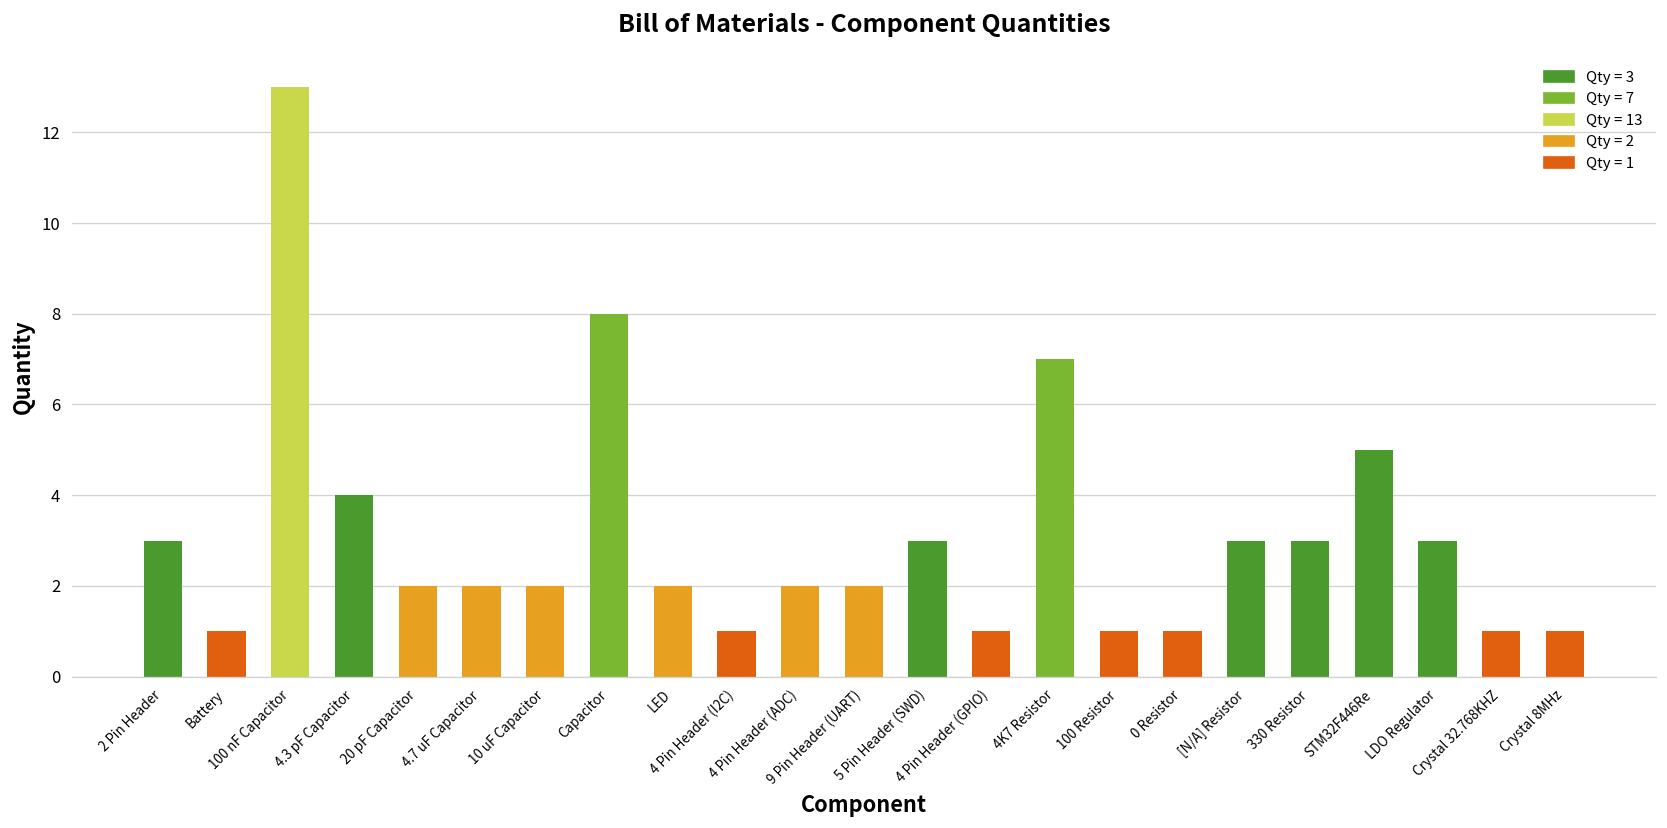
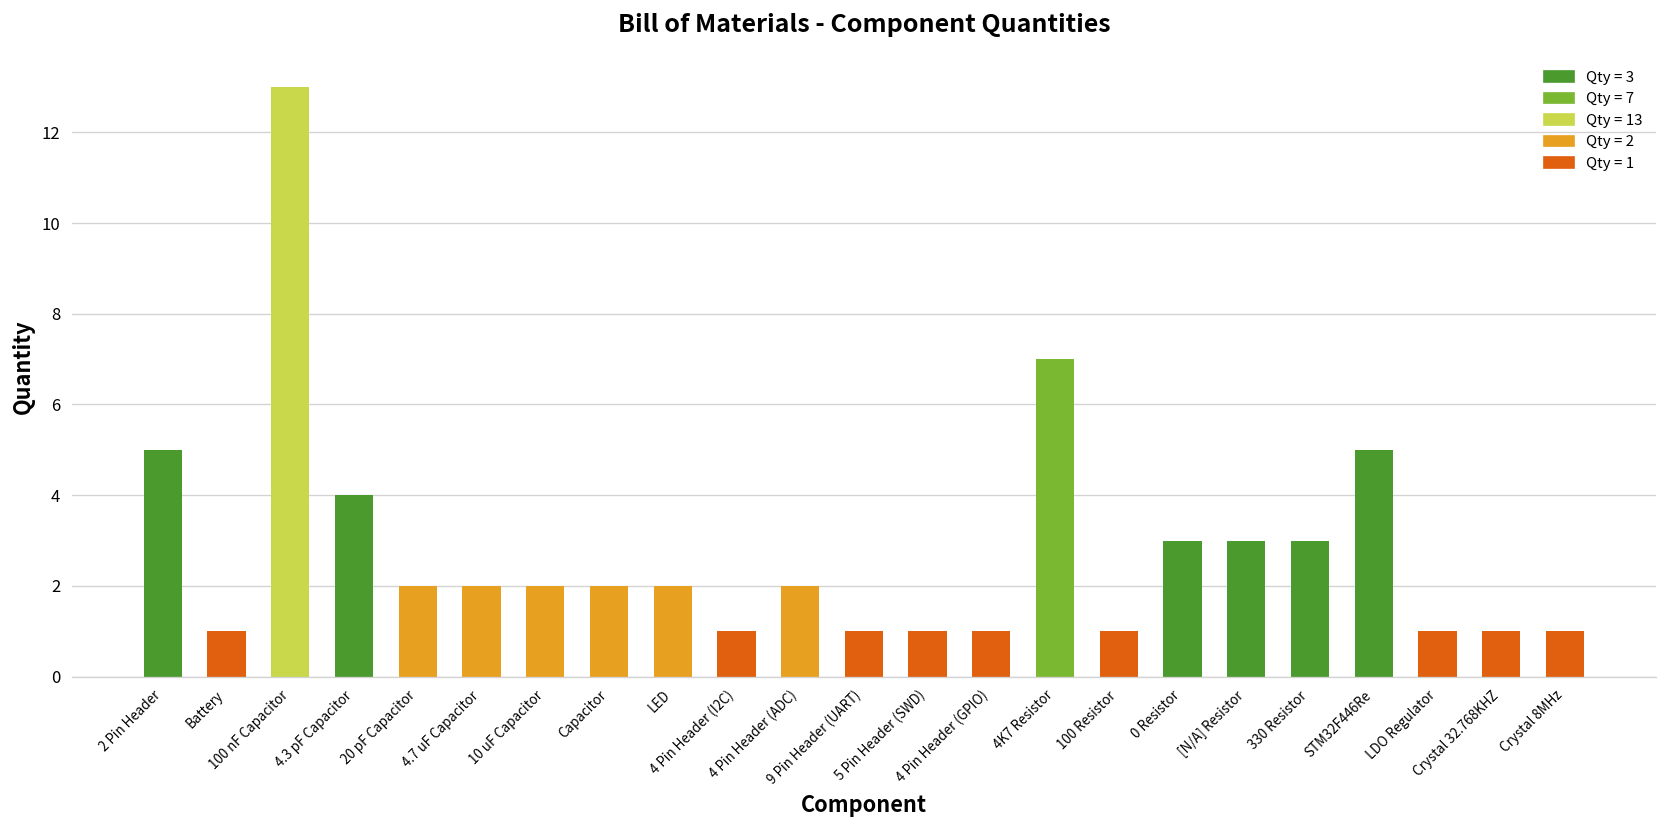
2 Pin Header: 3 -> 5
Capacitor: 8 -> 2
9 Pin Header (UART): 2 -> 1
5 Pin Header (SWD): 3 -> 1
0 Resistor: 1 -> 3
LDO Regulator: 3 -> 1
